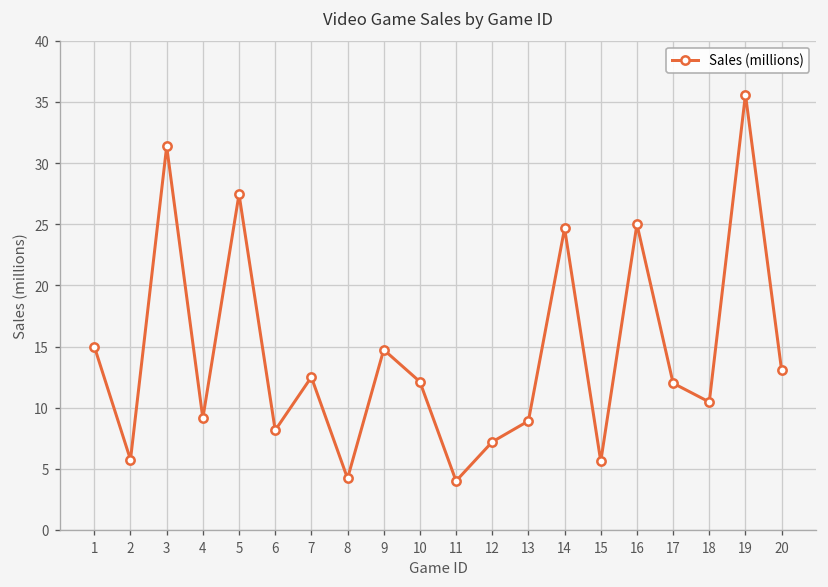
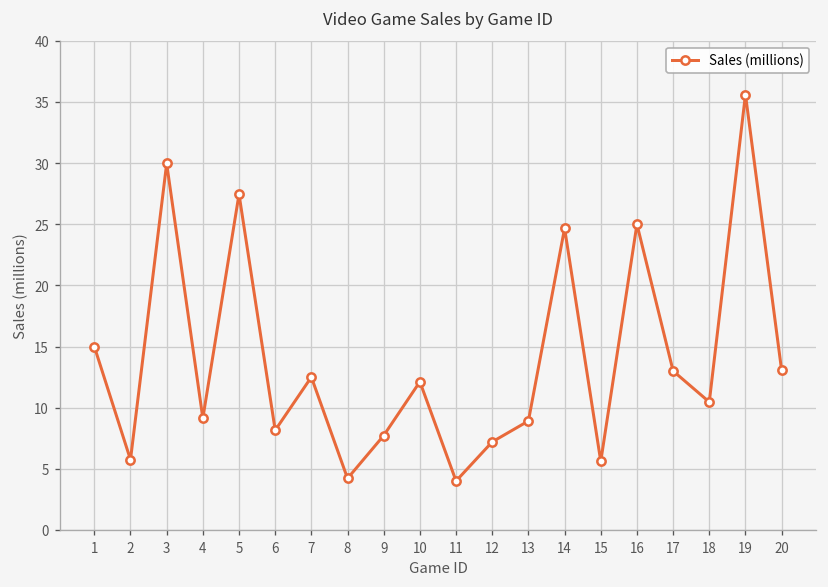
3: 31.4 -> 30.0
9: 14.7 -> 7.7
17: 12 -> 13
